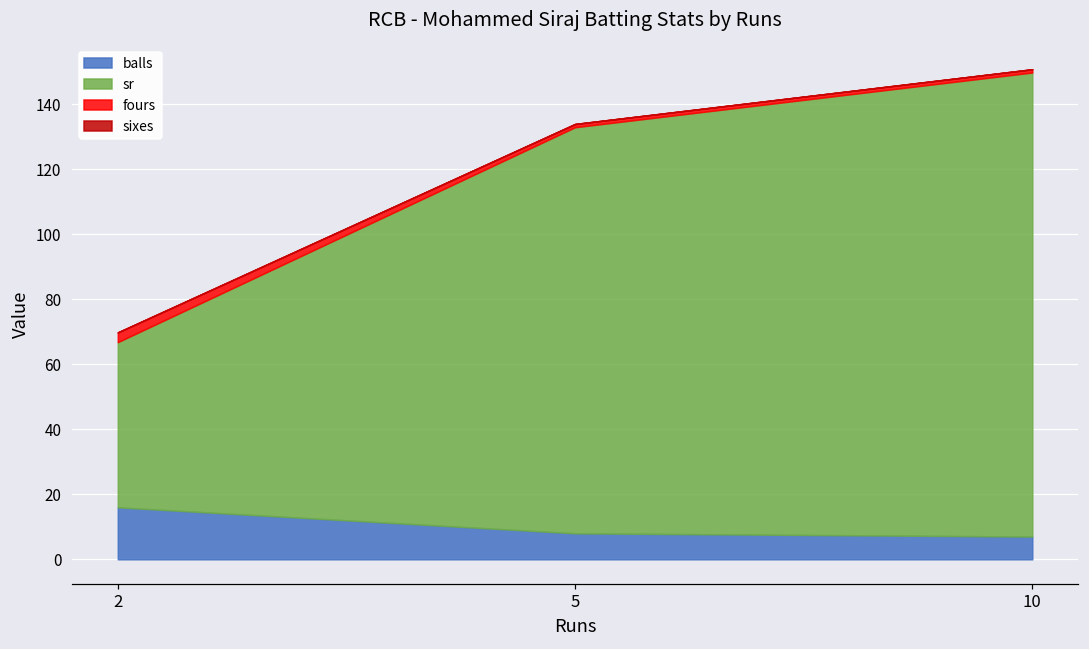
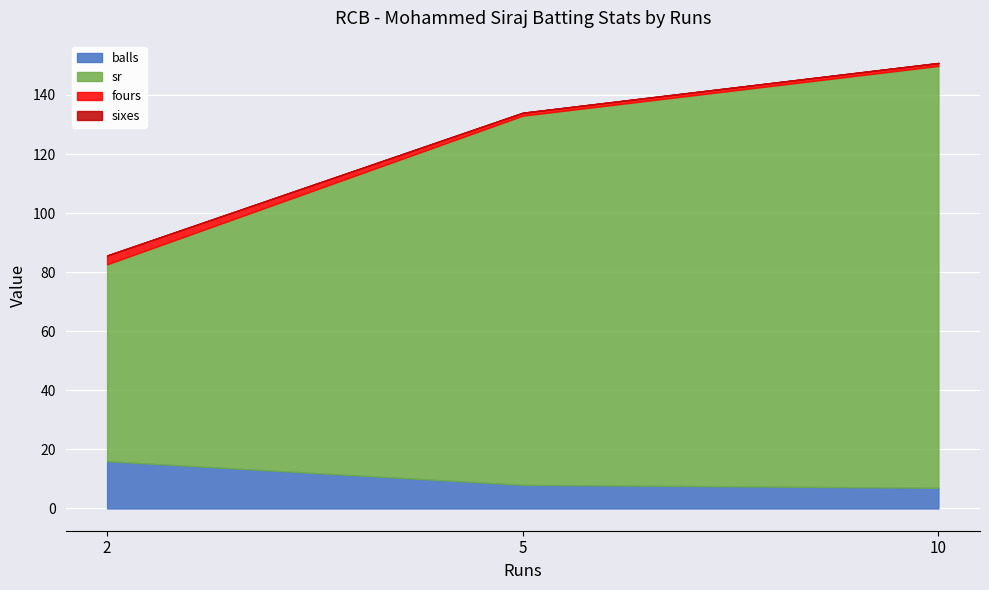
sr, 2: 51 -> 67
